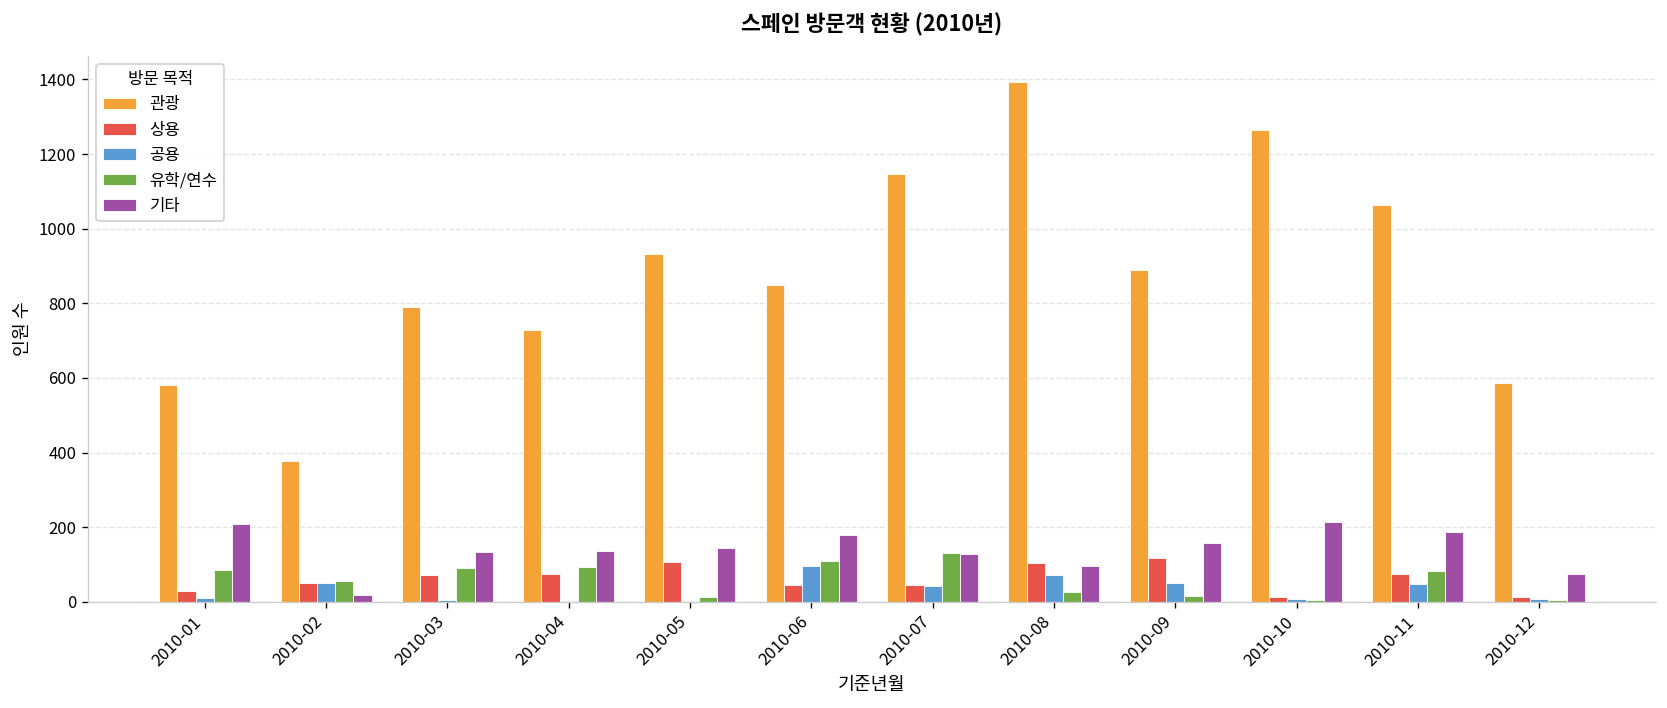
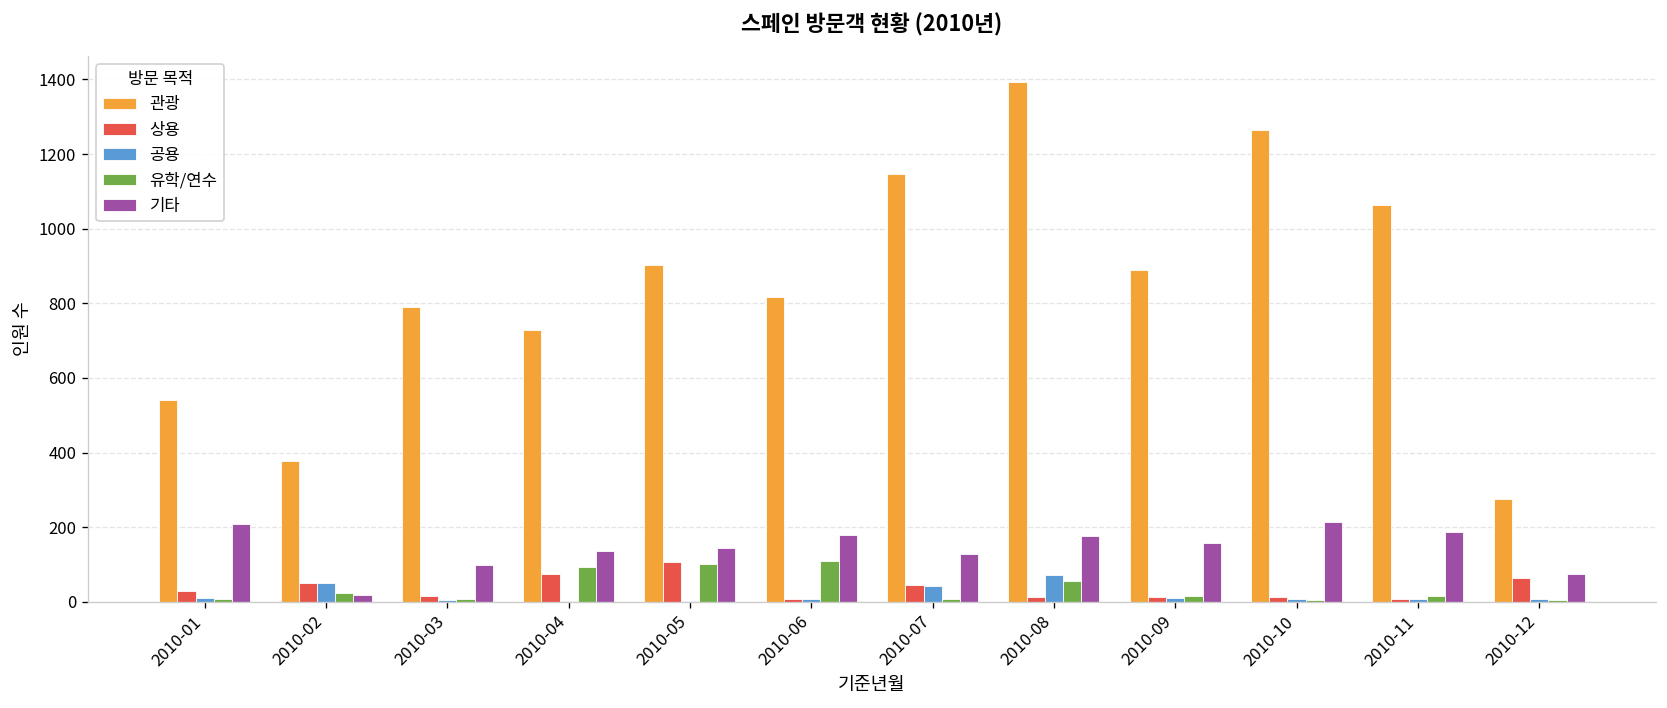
관광, 2010-01: 580 -> 540
유학/연수, 2010-01: 90 -> 10
유학/연수, 2010-02: 60 -> 30
상용, 2010-03: 70 -> 20
유학/연수, 2010-03: 90 -> 10
기타, 2010-03: 130 -> 100
관광, 2010-05: 930 -> 900
유학/연수, 2010-05: 10 -> 100
관광, 2010-06: 850 -> 820
상용, 2010-06: 40 -> 10
공용, 2010-06: 100 -> 10
유학/연수, 2010-07: 130 -> 10
상용, 2010-08: 100 -> 10
유학/연수, 2010-08: 30 -> 60
기타, 2010-08: 100 -> 180
상용, 2010-09: 120 -> 10
공용, 2010-09: 50 -> 10
상용, 2010-11: 80 -> 10
공용, 2010-11: 50 -> 10
유학/연수, 2010-11: 80 -> 20
관광, 2010-12: 590 -> 280
상용, 2010-12: 10 -> 60
